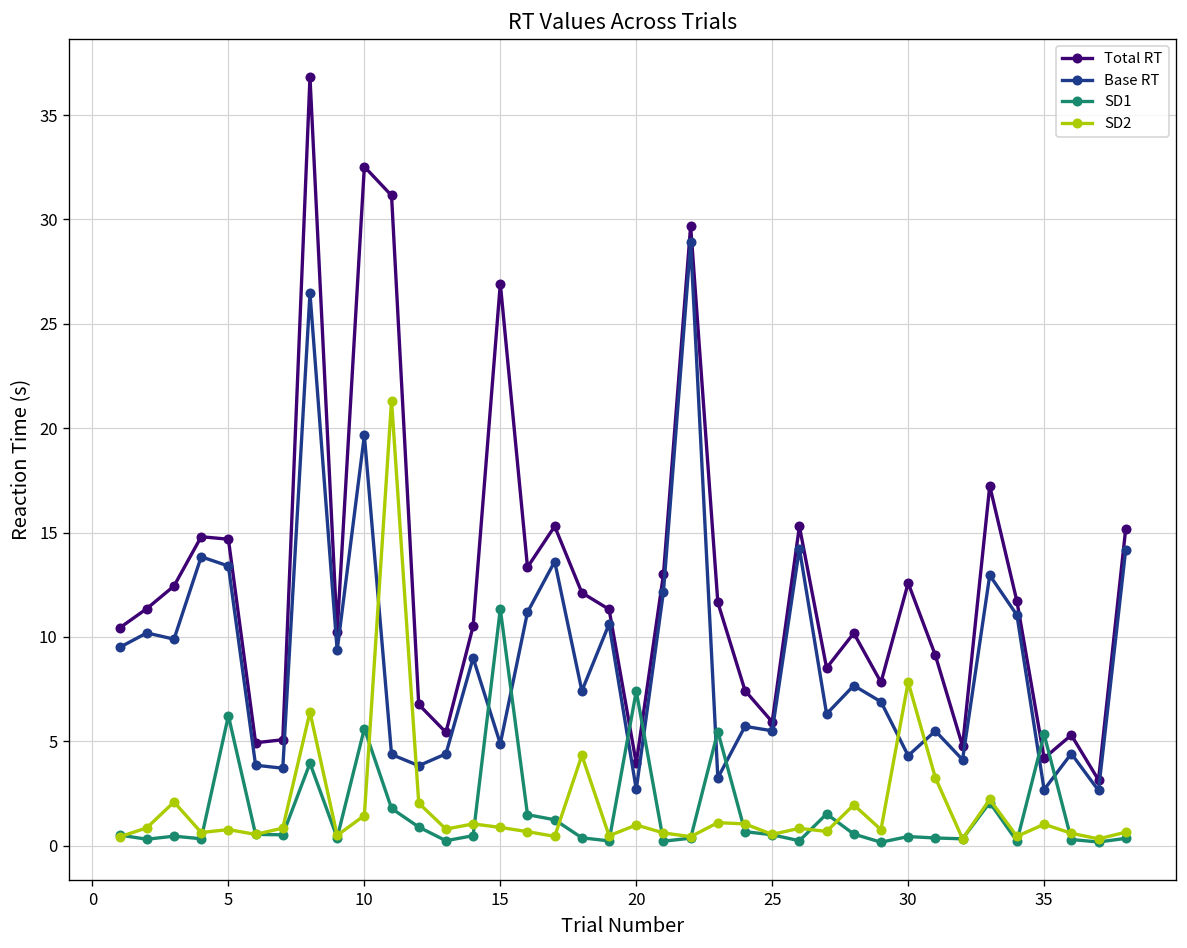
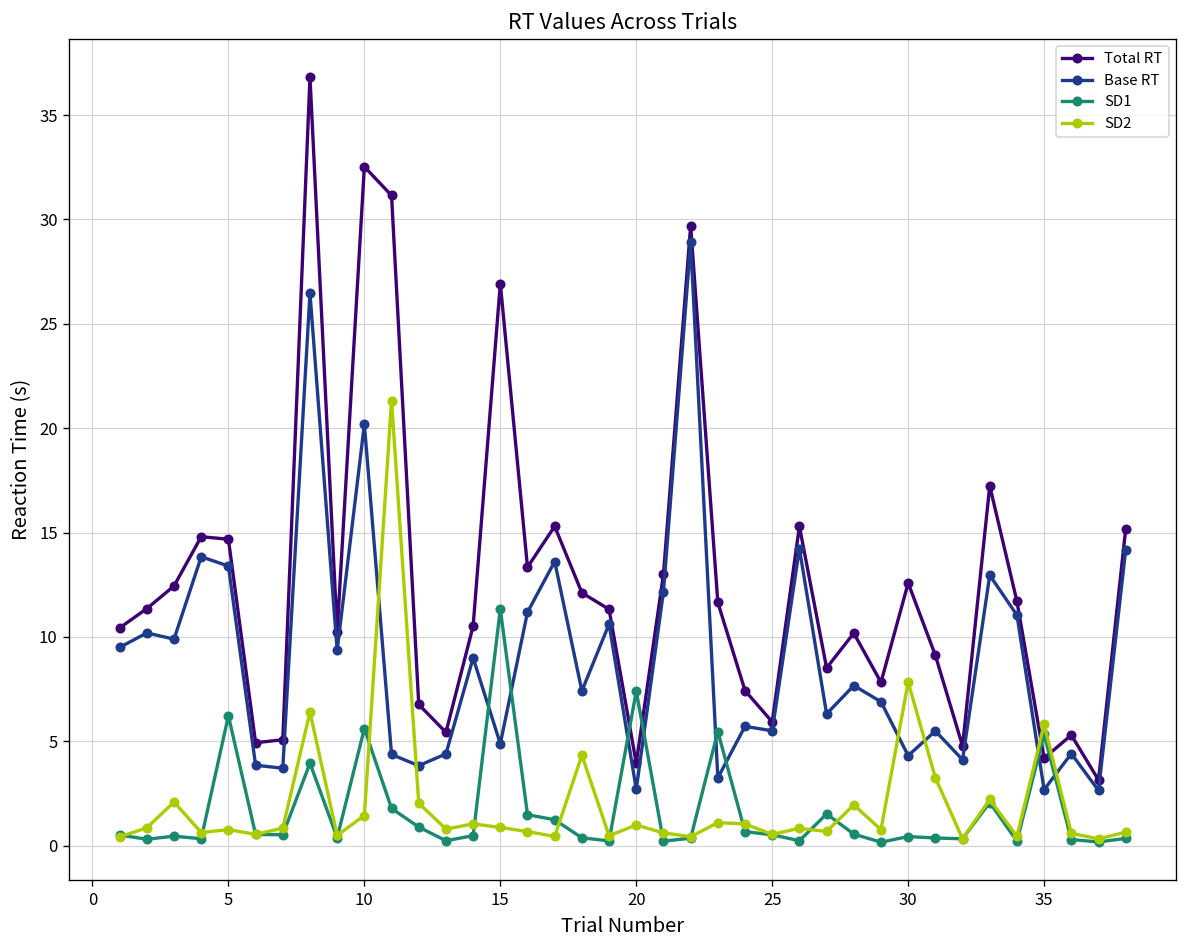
Base RT, 10: 19.7 -> 20.2
SD2, 35: 1.0 -> 5.8
